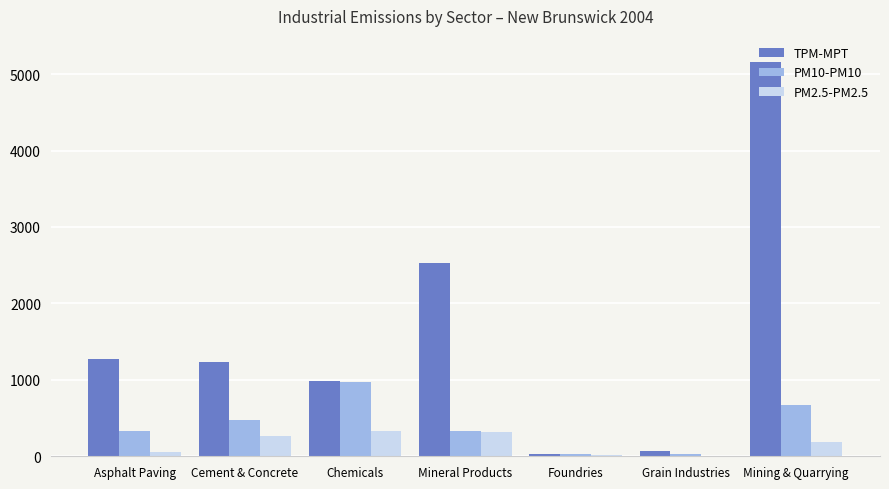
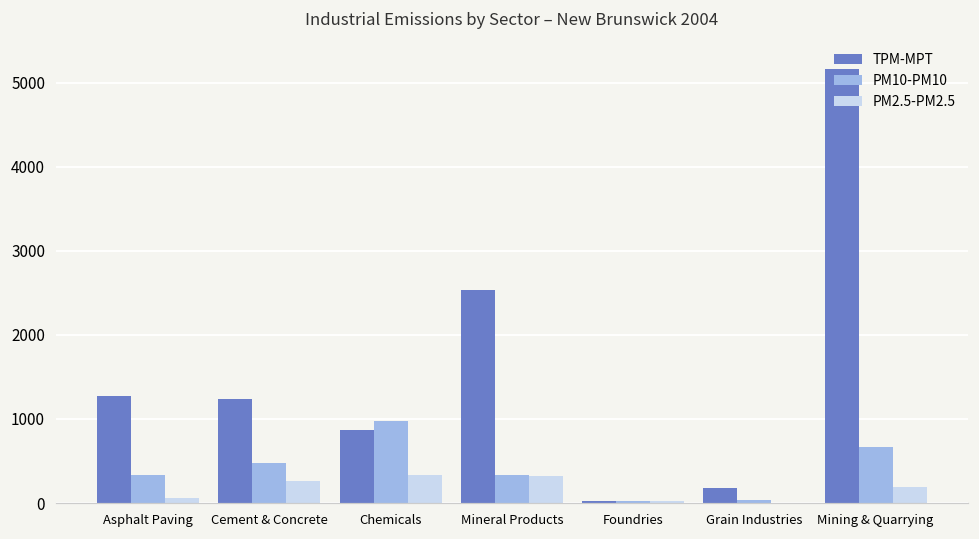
TPM-MPT, Chemicals: 1000 -> 900
TPM-MPT, Grain Industries: 100 -> 200
